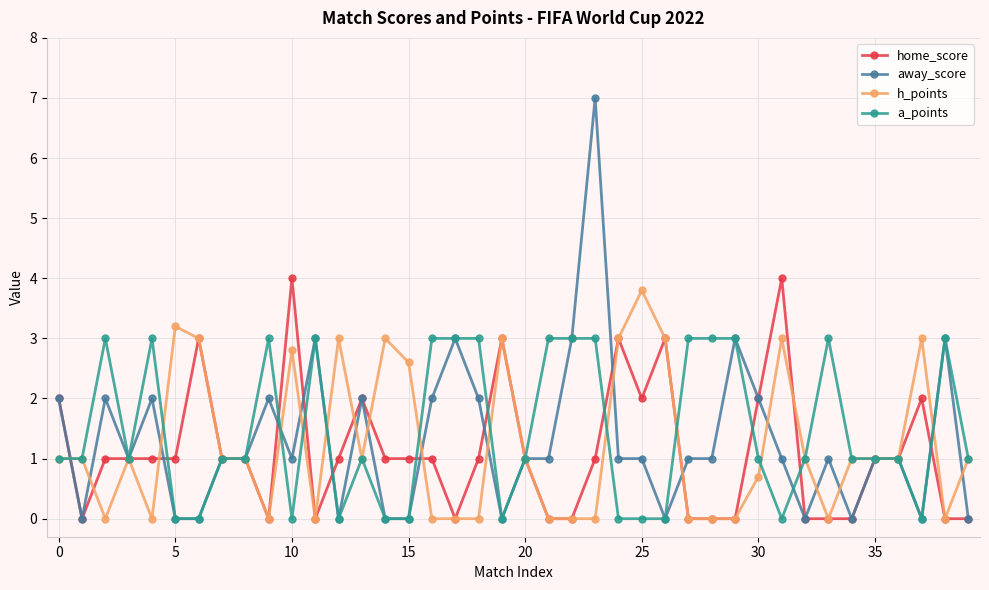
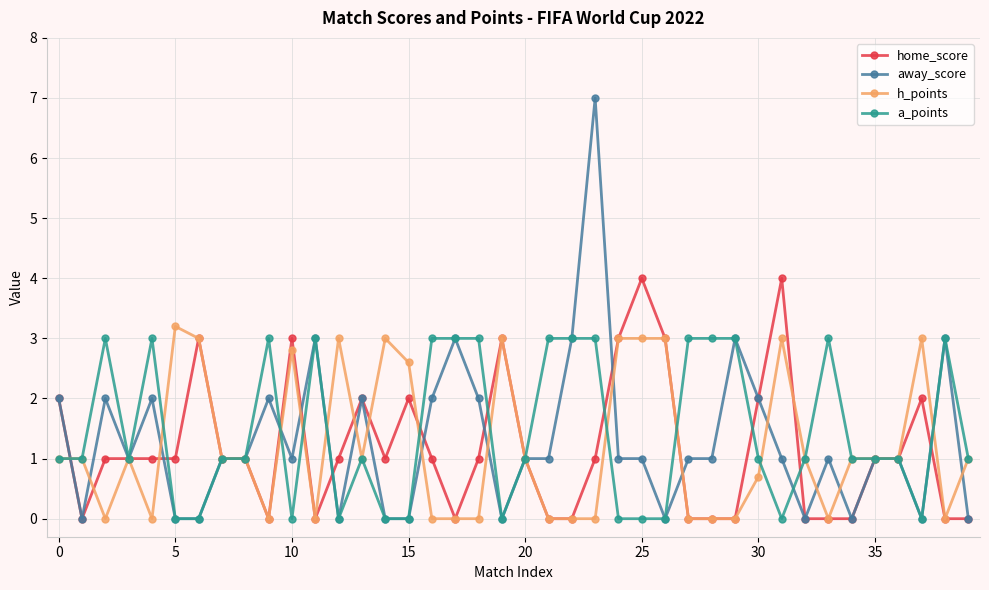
home_score, 10: 4 -> 3
home_score, 15: 1 -> 2
home_score, 25: 2 -> 4
h_points, 25: 3.8 -> 3.0
